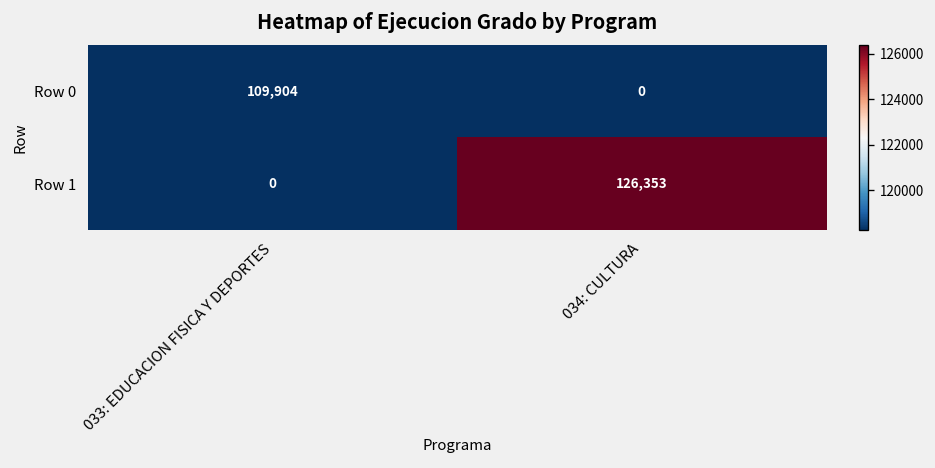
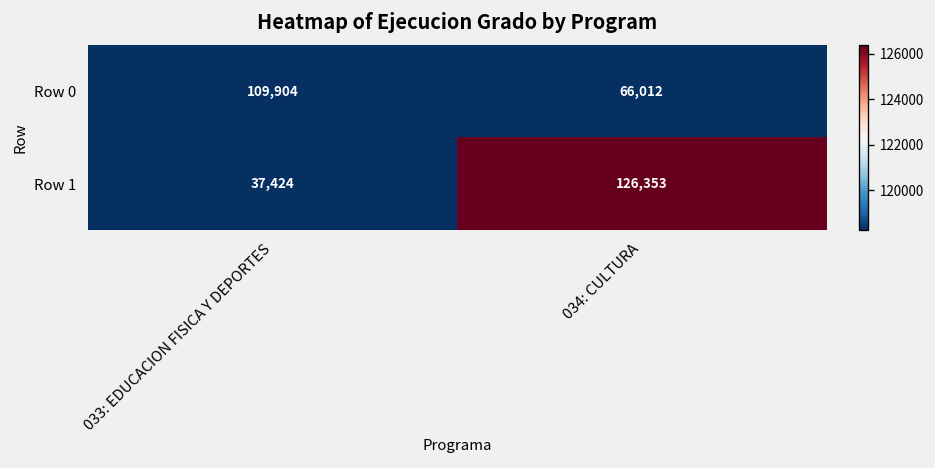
Row 0, 034: CULTURA: 0 -> 66,012
Row 1, 033: EDUCACION FISICA Y DEPORTES: 0 -> 37,424
